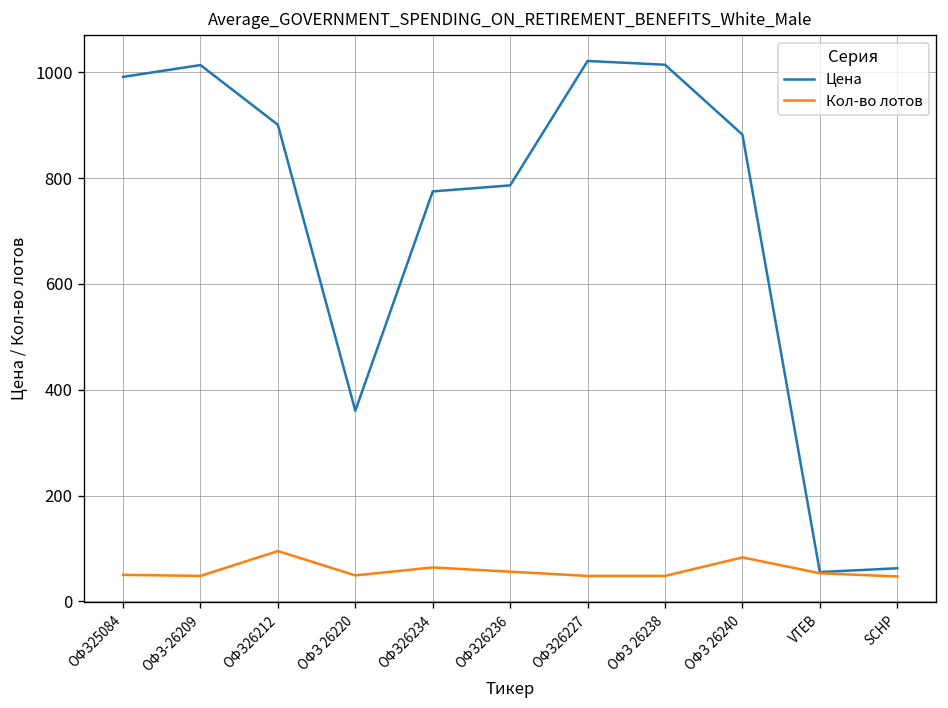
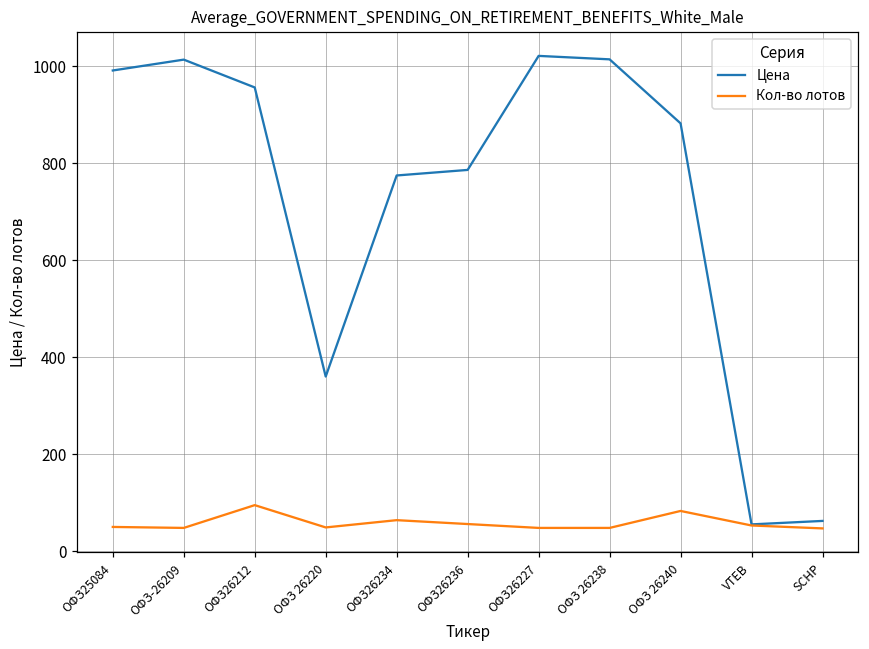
Цена, ОФЗ26212: 900 -> 960
